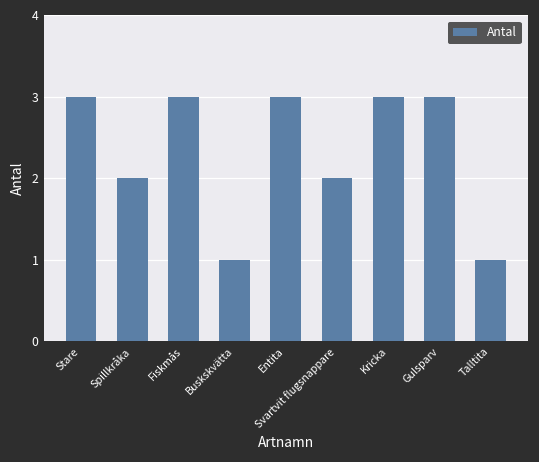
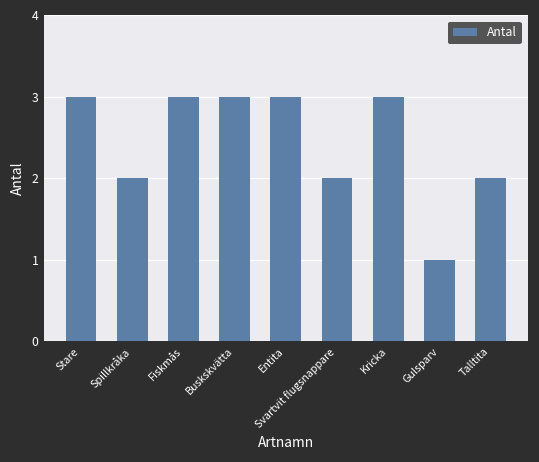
Buskskvätta: 1 -> 3
Gulsparv: 3 -> 1
Talltita: 1 -> 2
